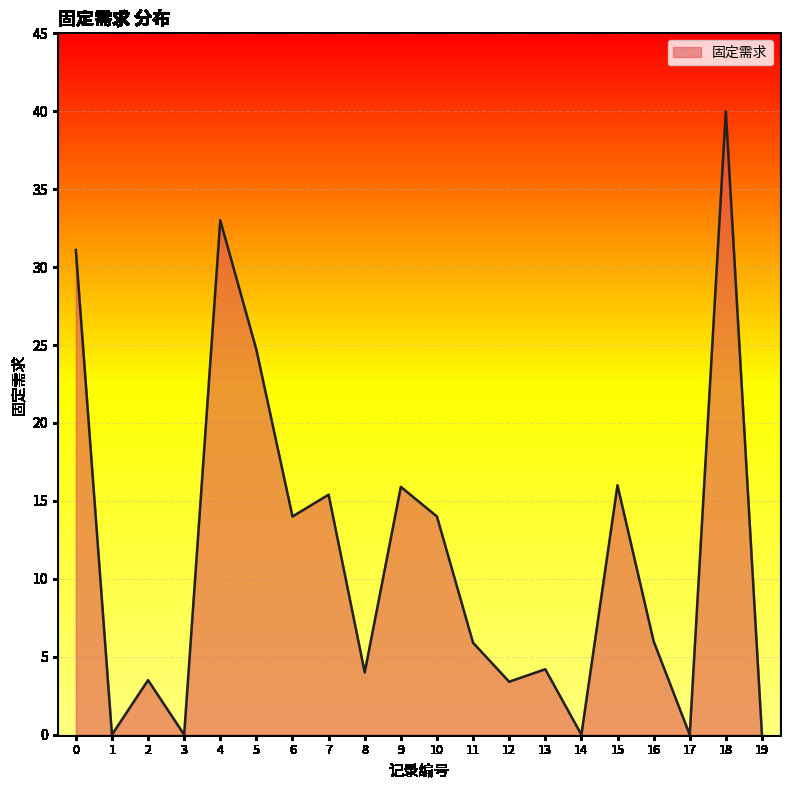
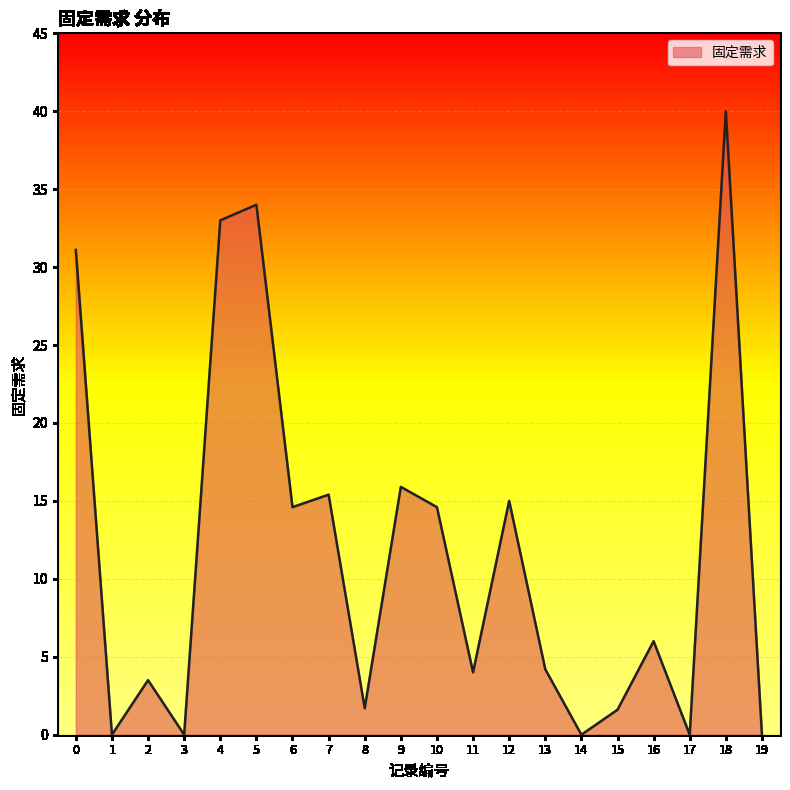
5: 24.7 -> 34.0
6: 14.0 -> 14.6
8: 4.0 -> 1.7
10: 14.0 -> 14.6
11: 5.9 -> 4.0
12: 3.4 -> 15.0
15: 16.0 -> 1.6
